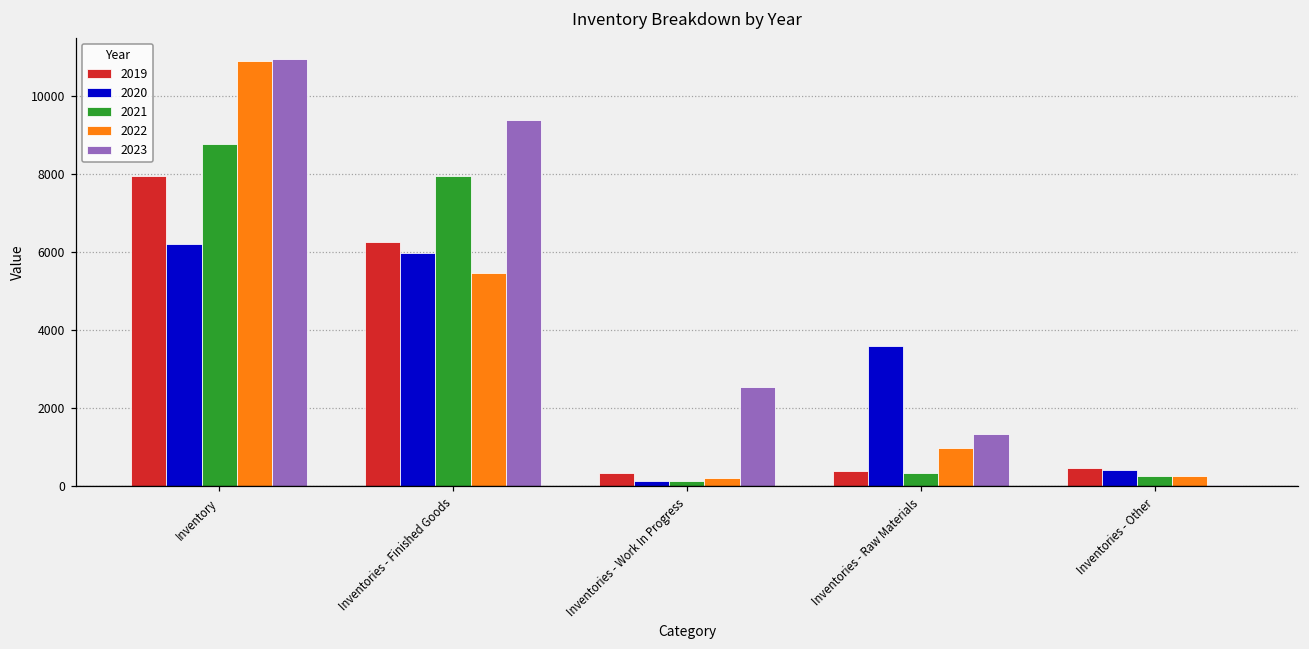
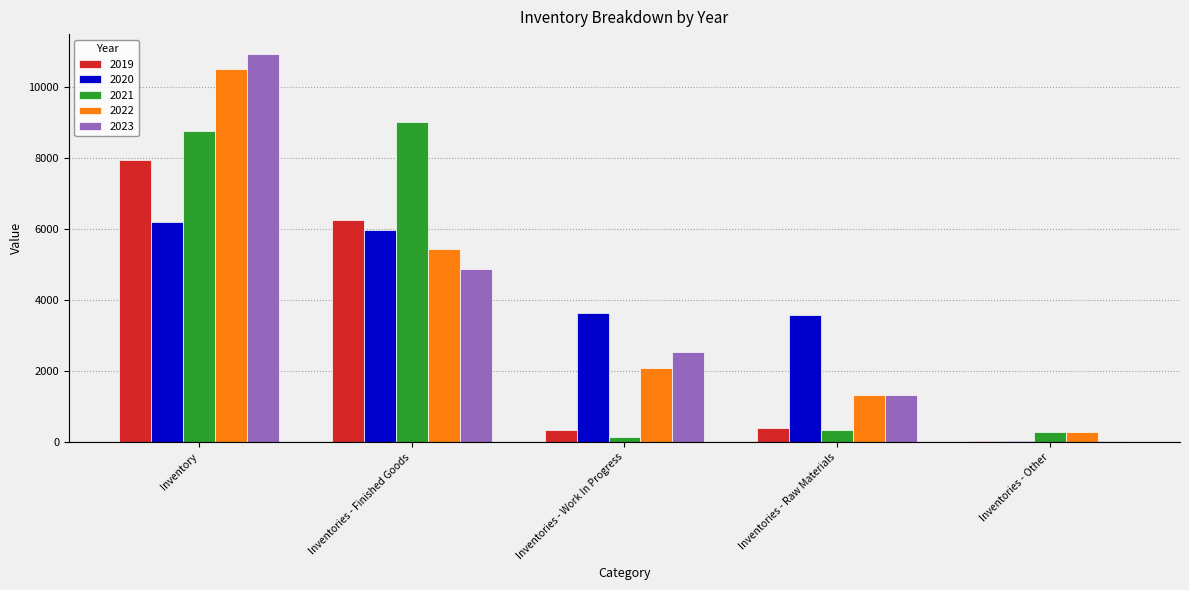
2022, Inventory: 10900 -> 10500
2021, Inventories - Finished Goods: 7900 -> 9000
2023, Inventories - Finished Goods: 9400 -> 4900
2020, Inventories - Work In Progress: 100 -> 3600
2022, Inventories - Work In Progress: 200 -> 2100
2022, Inventories - Raw Materials: 1000 -> 1300
2019, Inventories - Other: 500 -> 0
2020, Inventories - Other: 400 -> 0
